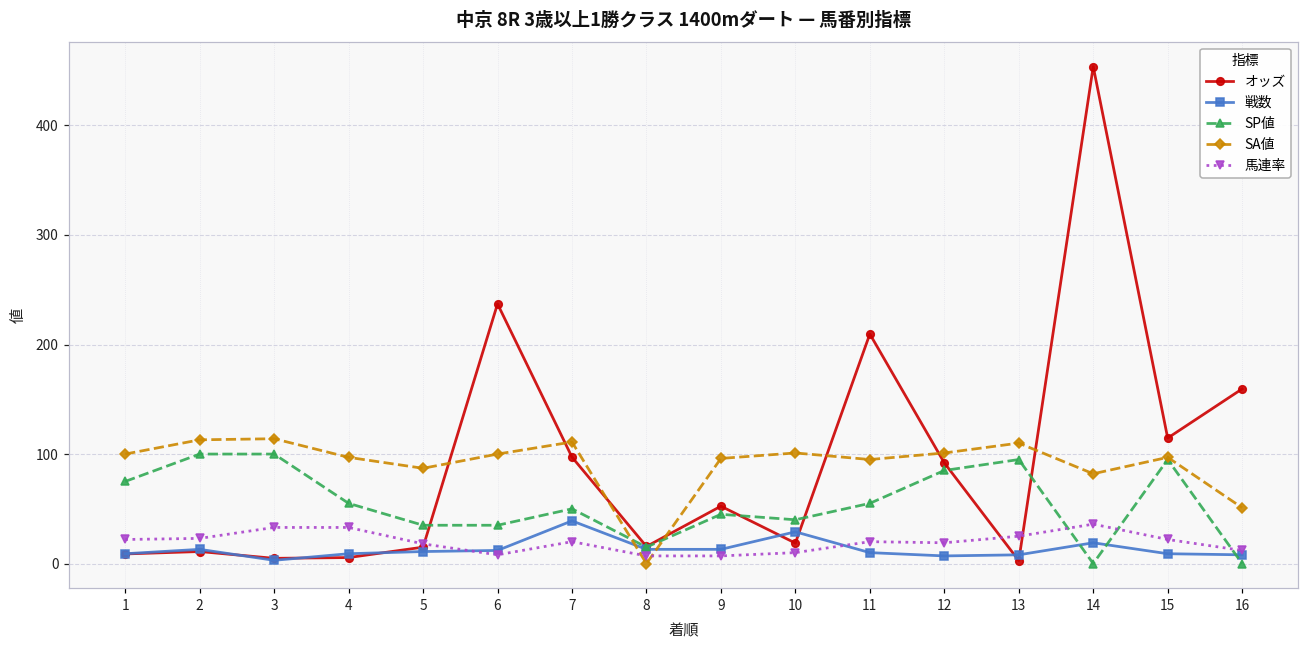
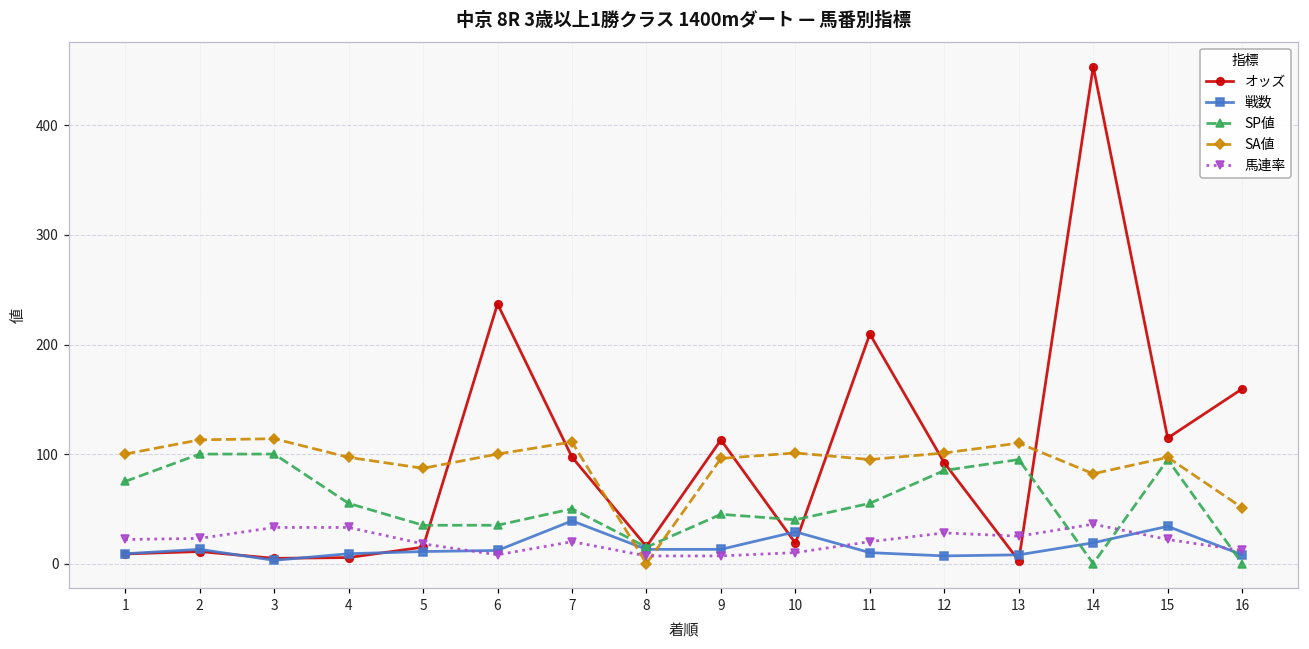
オッズ, 9: 50 -> 110
馬連率, 12: 20 -> 30
戦数, 15: 10 -> 30
